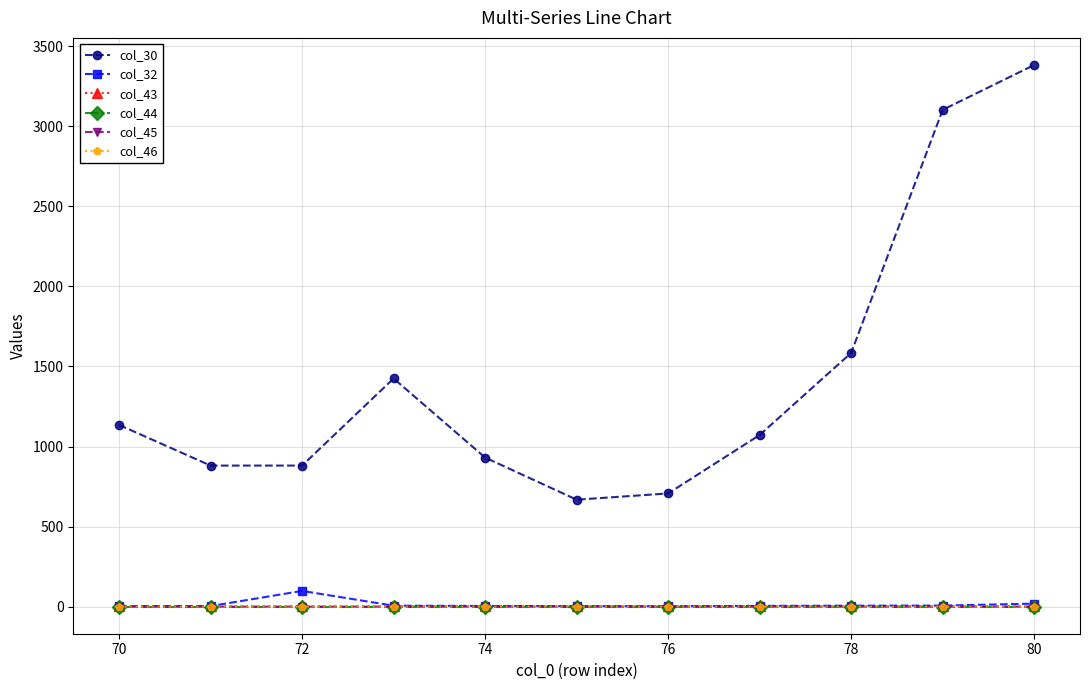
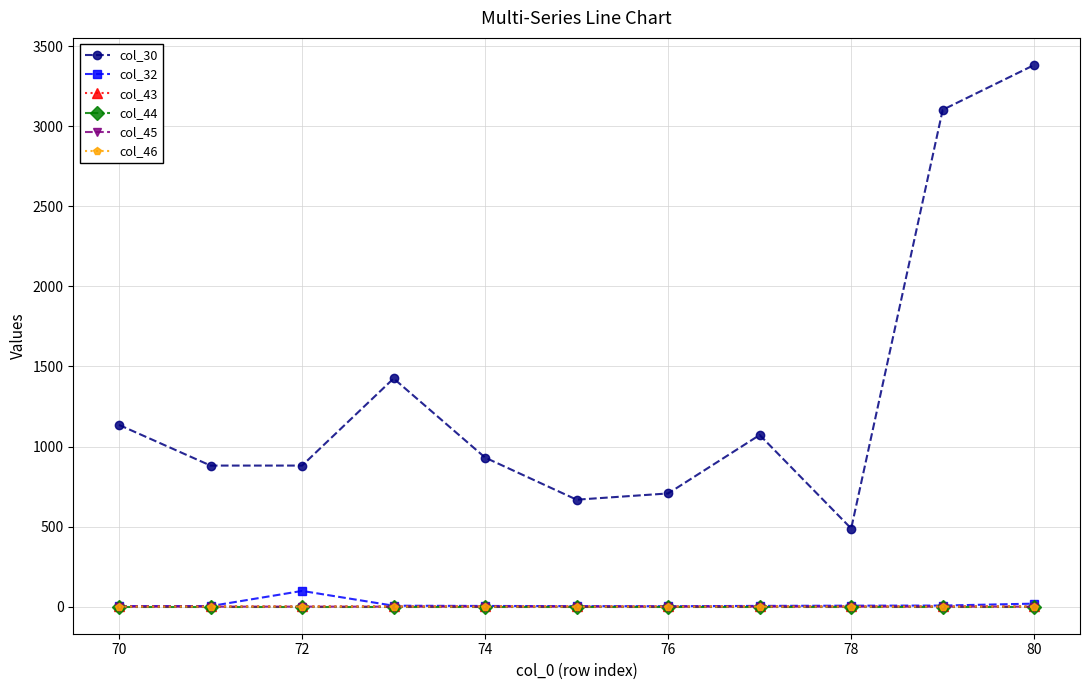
col_30, 78: 1590 -> 490
